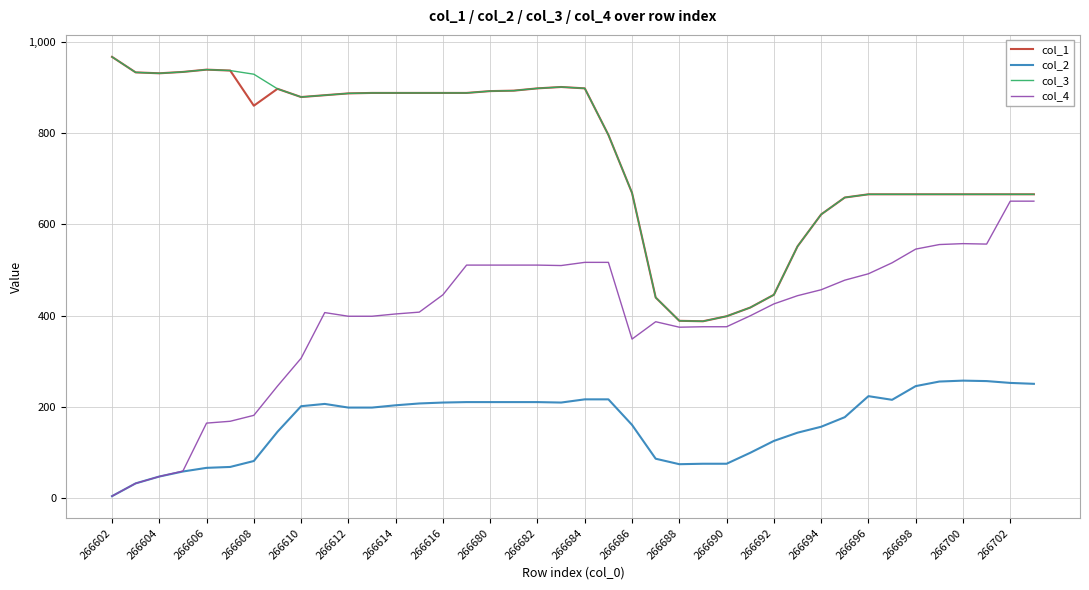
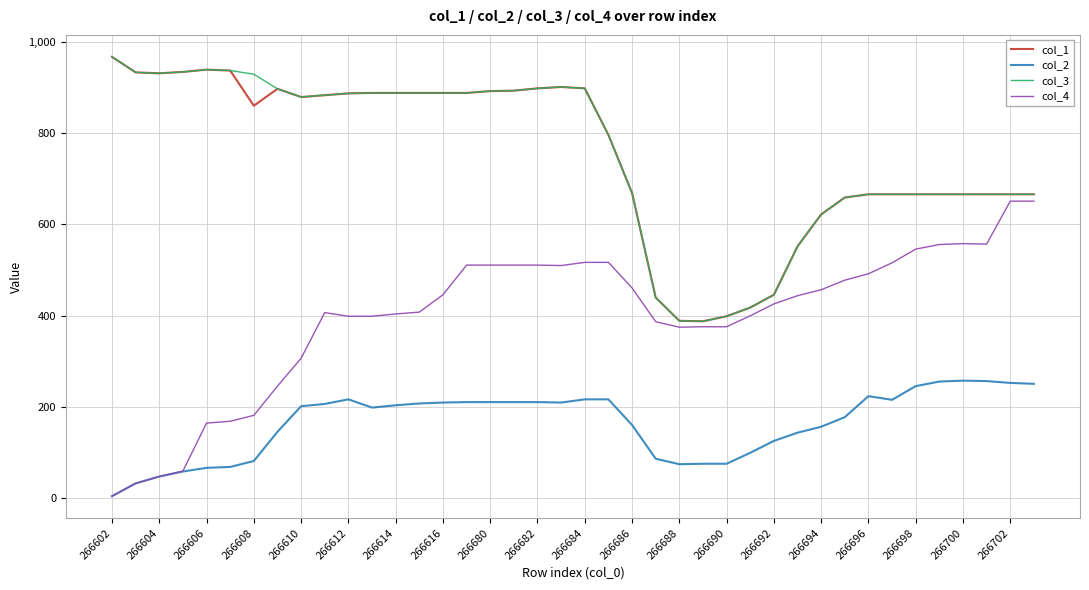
col_2, 266612: 200 -> 220
col_4, 266686: 350 -> 460
